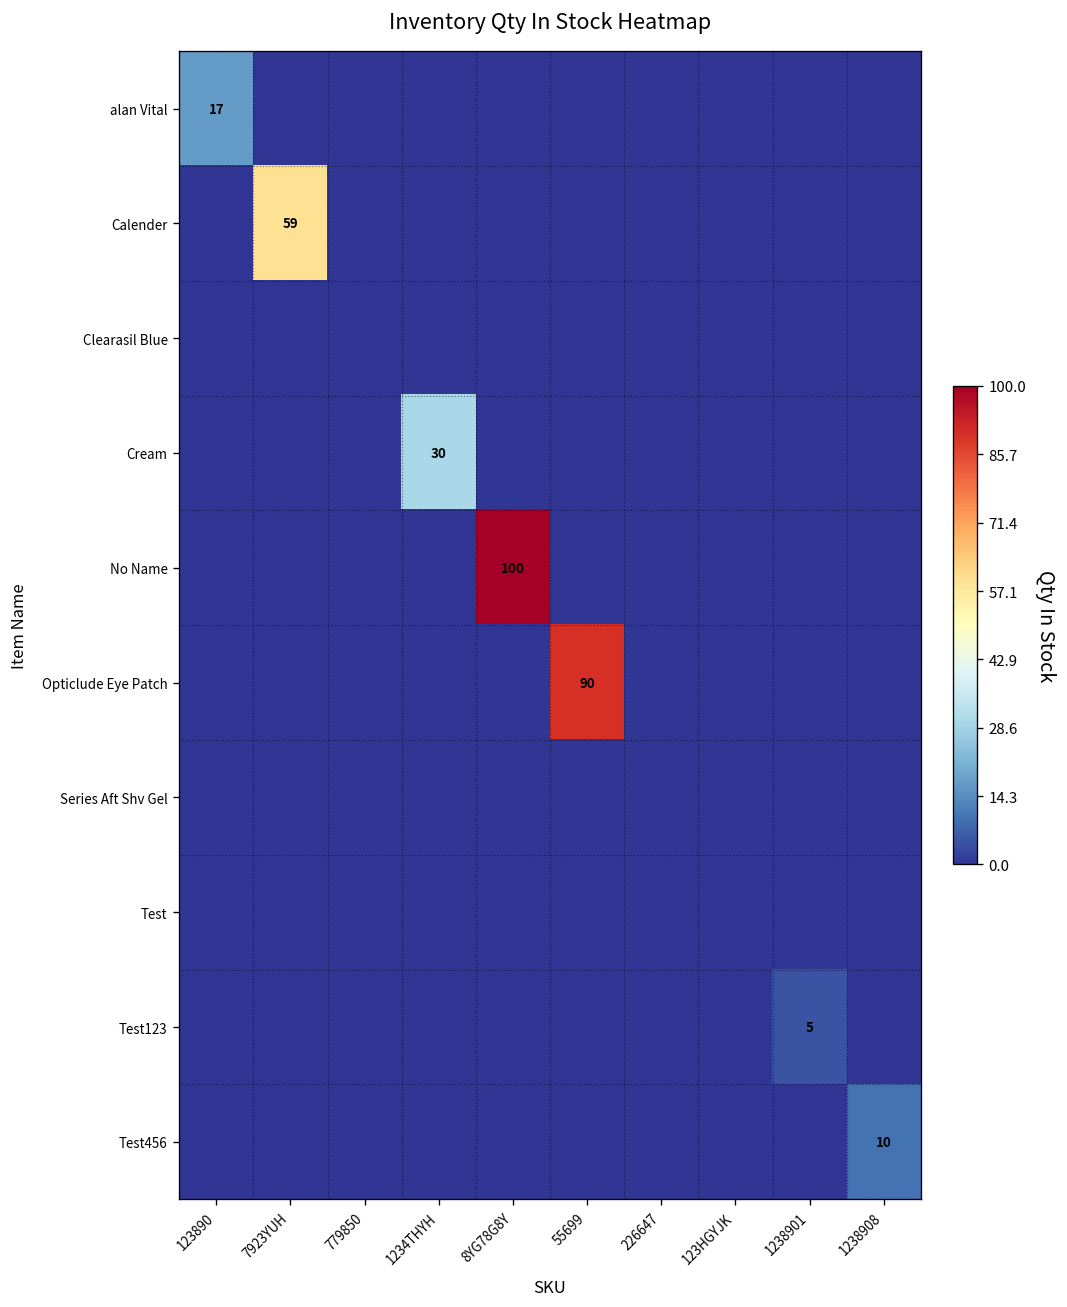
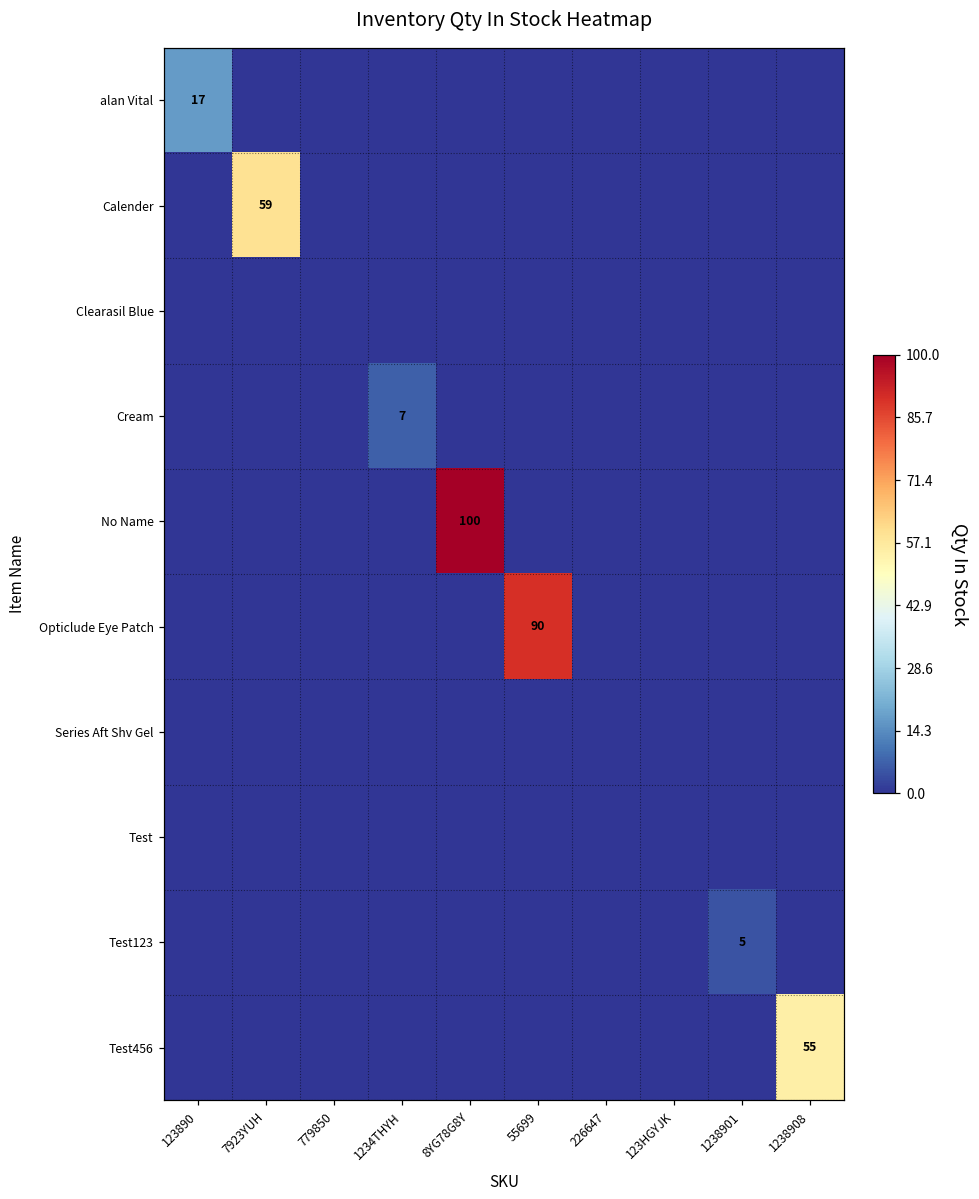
Cream, 1234THYH: 30 -> 7
Test456, 1238908: 10 -> 55
